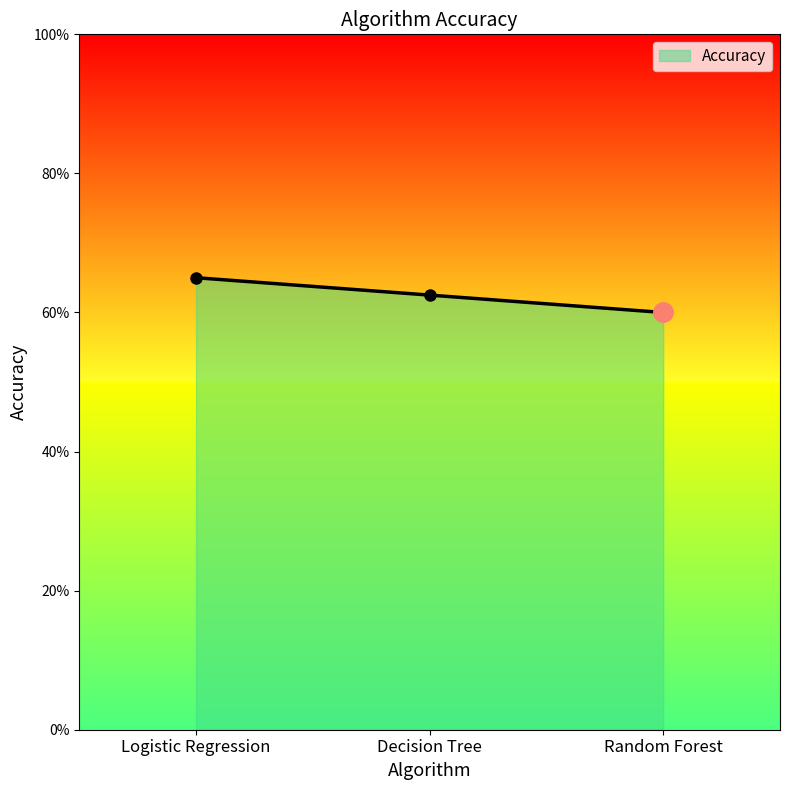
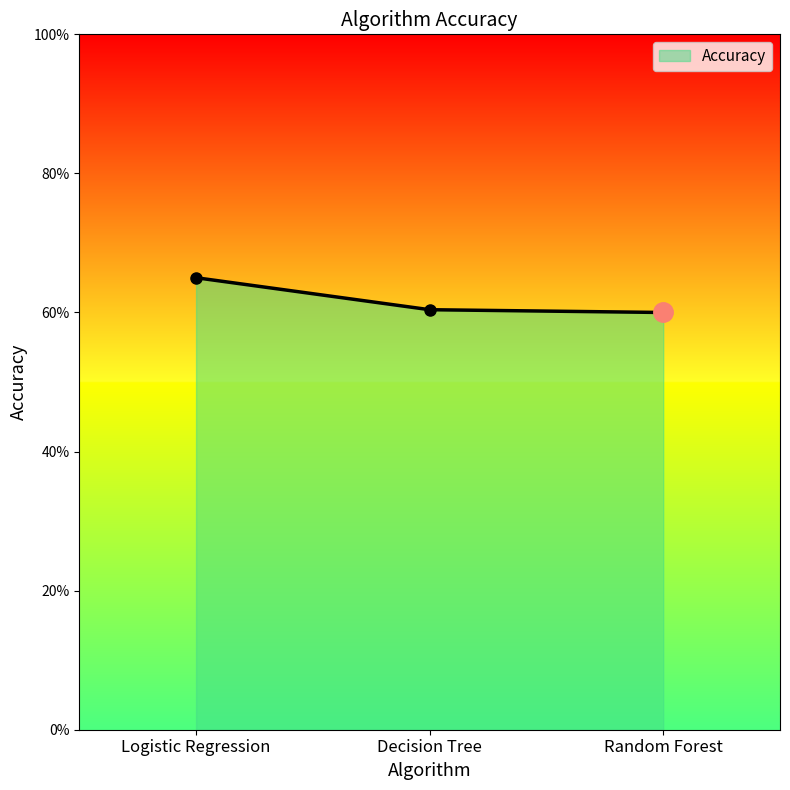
Accuracy, Decision Tree: 63% -> 60%
